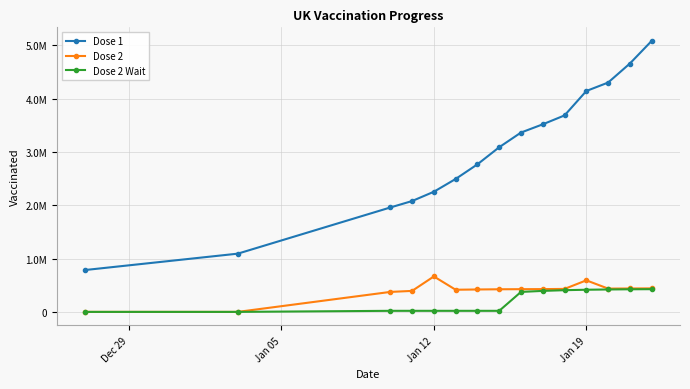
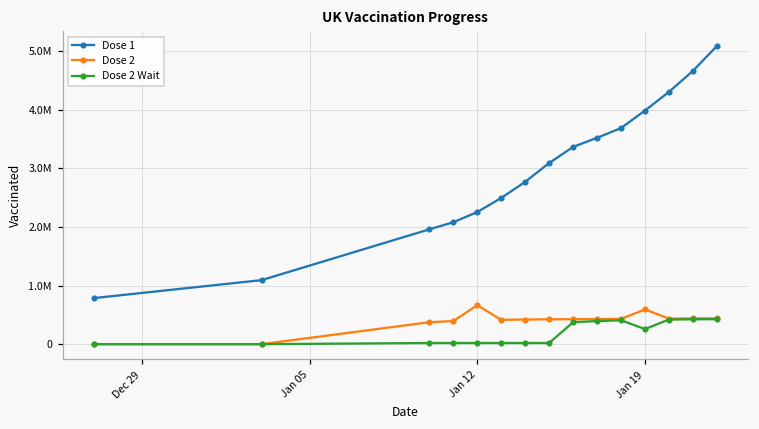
Dose 1, Jan 19: 4100000 -> 4000000
Dose 2 Wait, Jan 19: 400000 -> 300000
